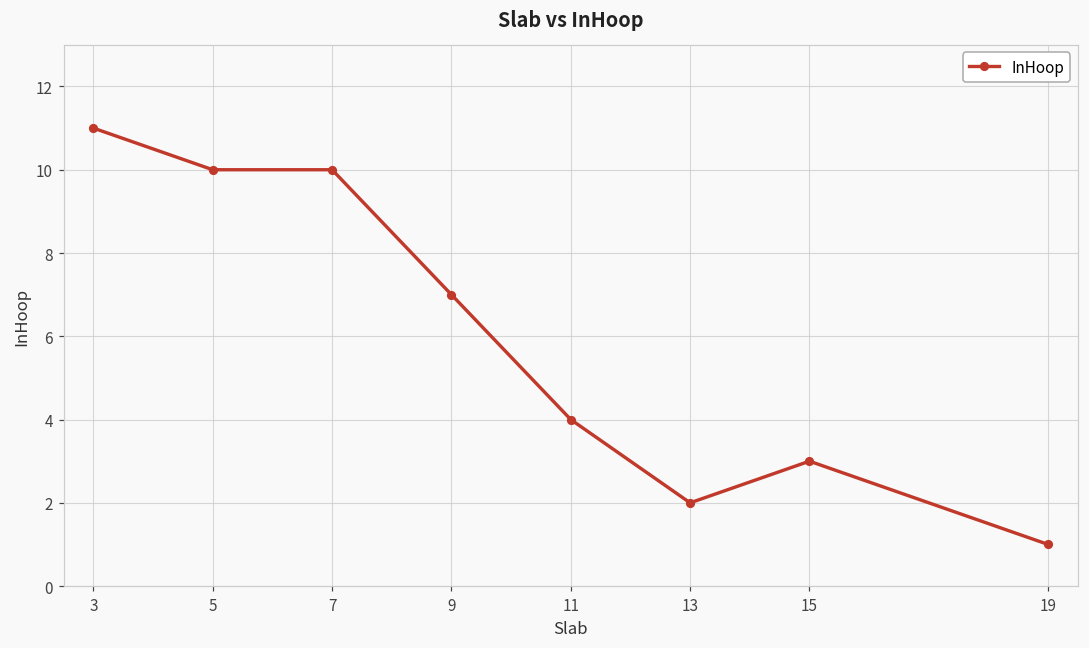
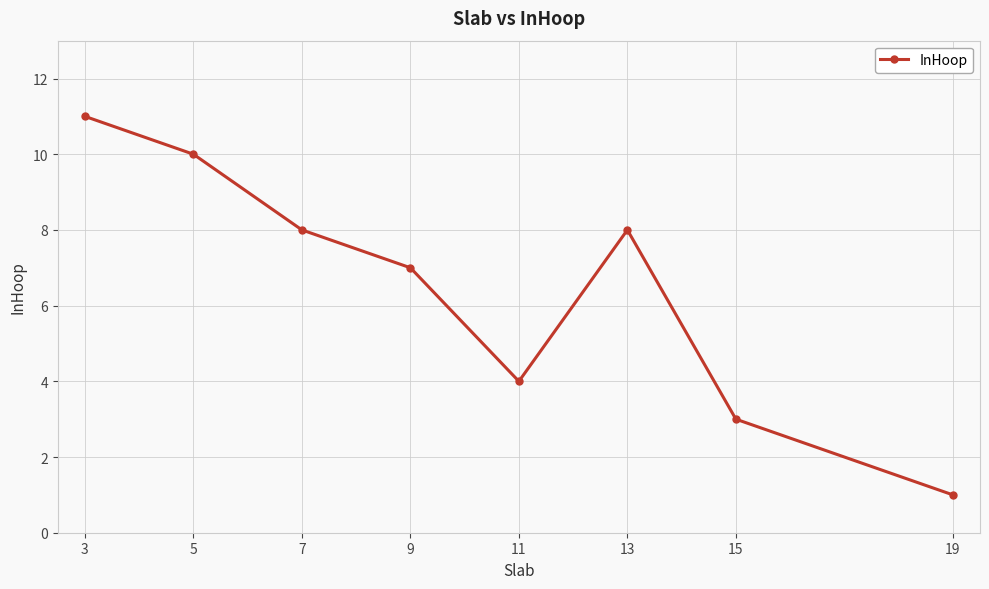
7: 10 -> 8
13: 2 -> 8
